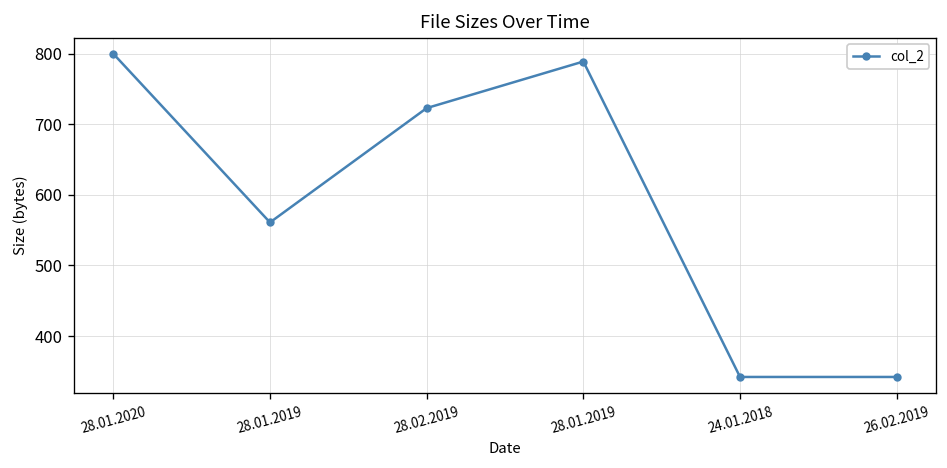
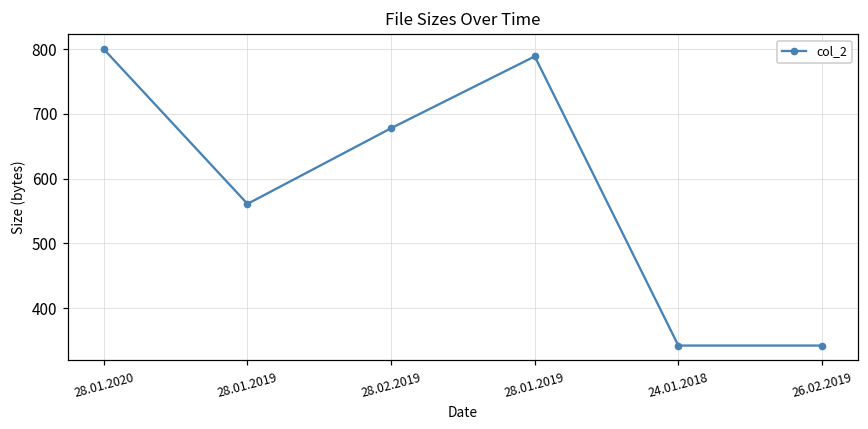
28.02.2019: 720 -> 680
